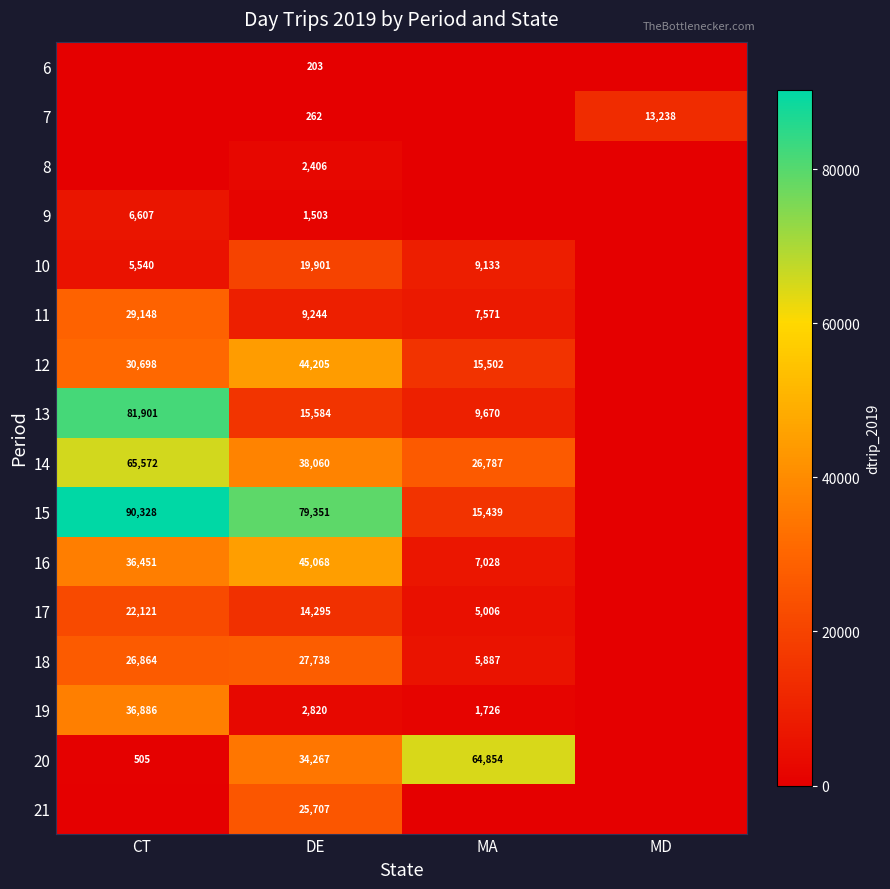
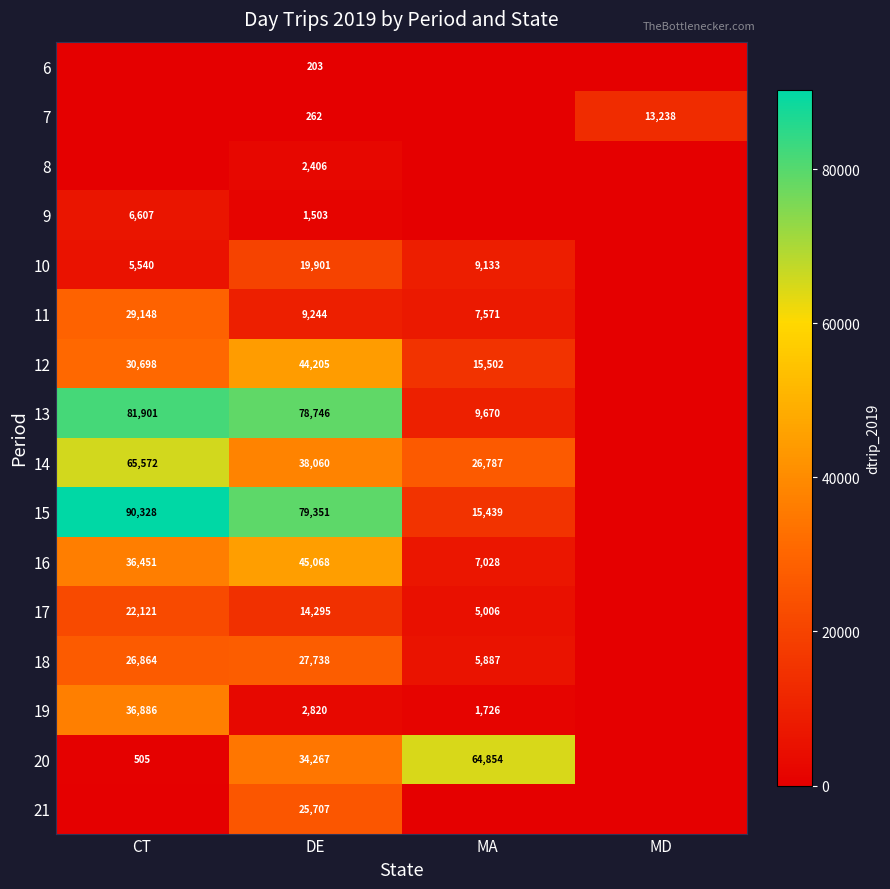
13, DE: 15,584 -> 78,746
